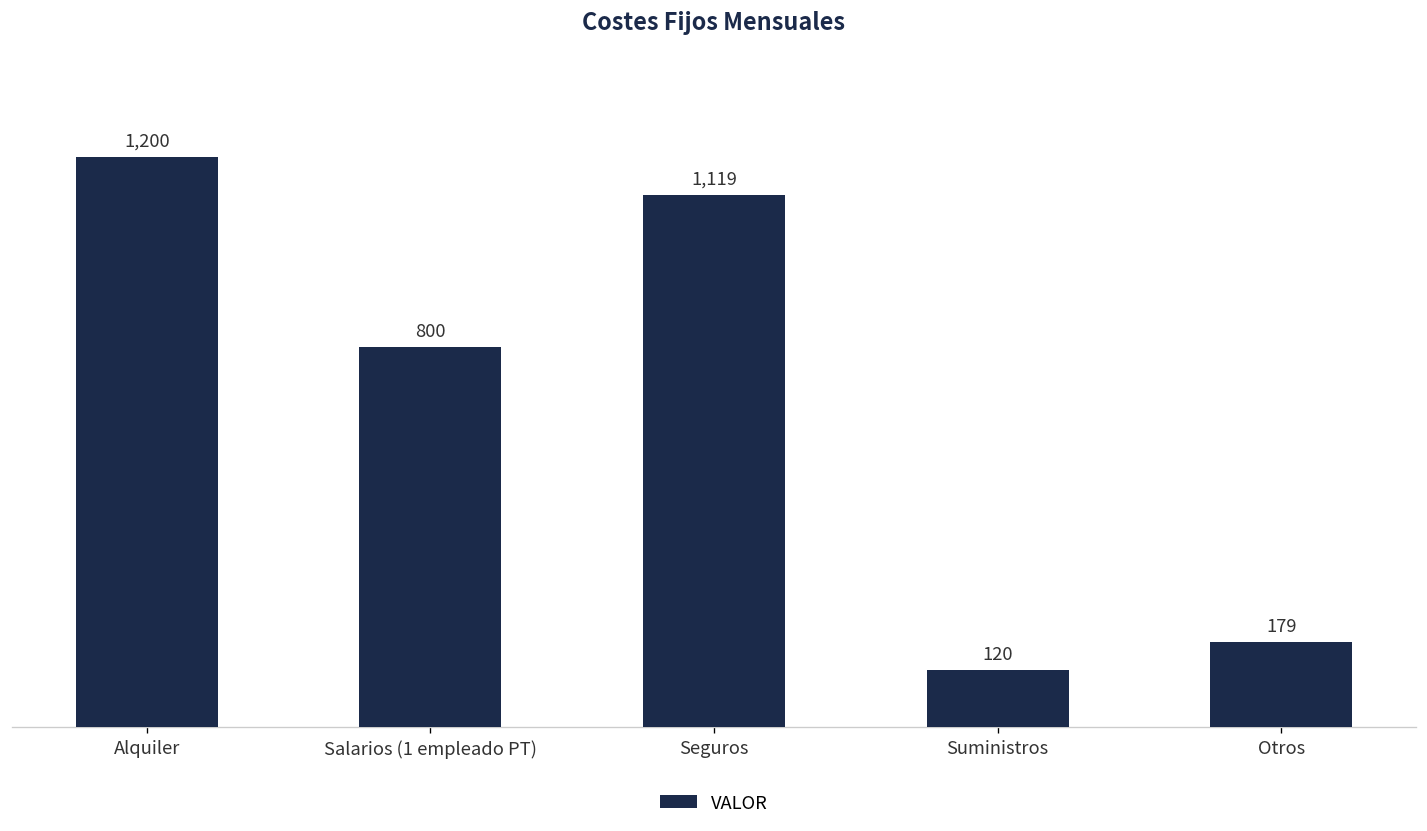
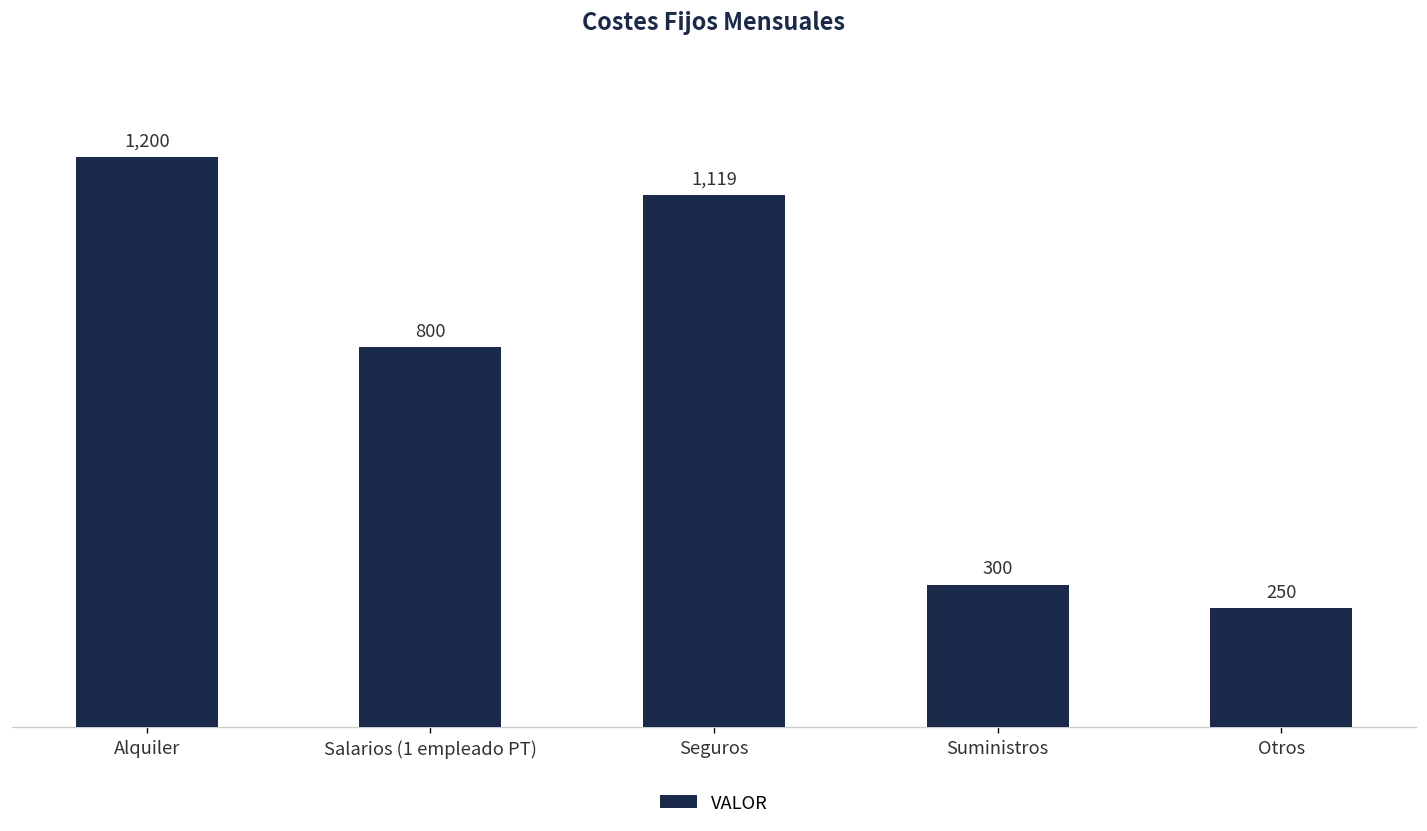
Suministros: 120 -> 300
Otros: 179 -> 250
